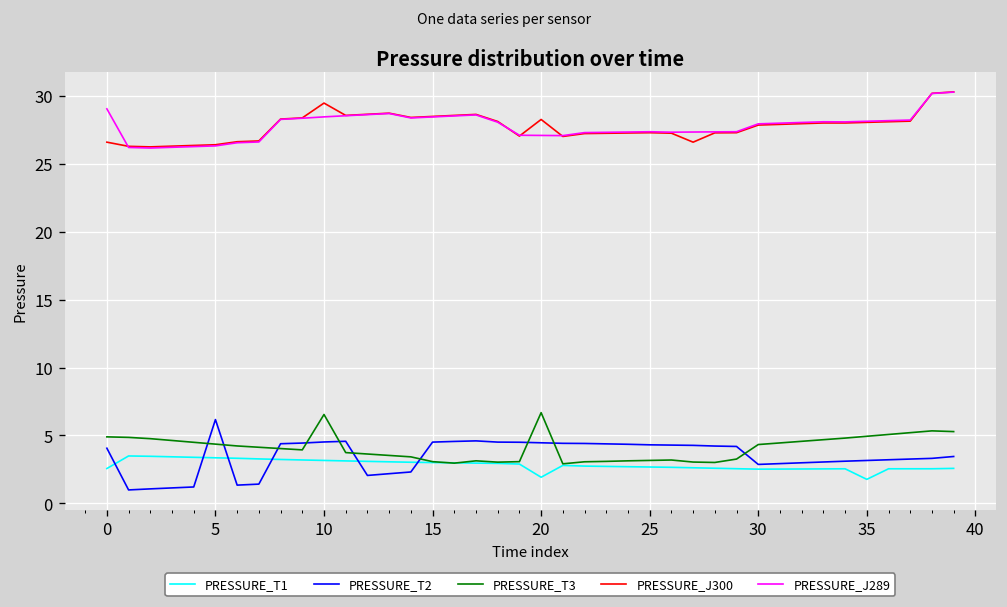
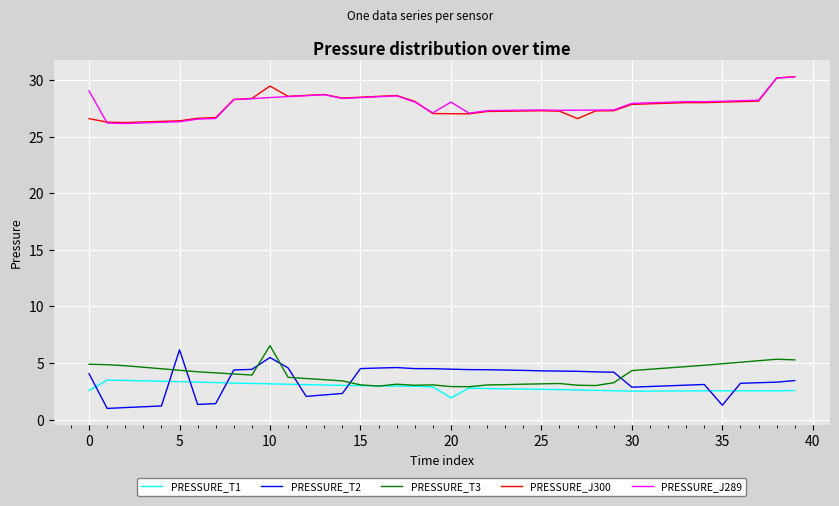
PRESSURE_T2, 10: 4.5 -> 5.5
PRESSURE_T3, 20: 6.7 -> 2.9
PRESSURE_J300, 20: 28.3 -> 27.0
PRESSURE_J289, 20: 27.1 -> 28.1
PRESSURE_T1, 35: 1.8 -> 2.5
PRESSURE_T2, 35: 3.2 -> 1.3
